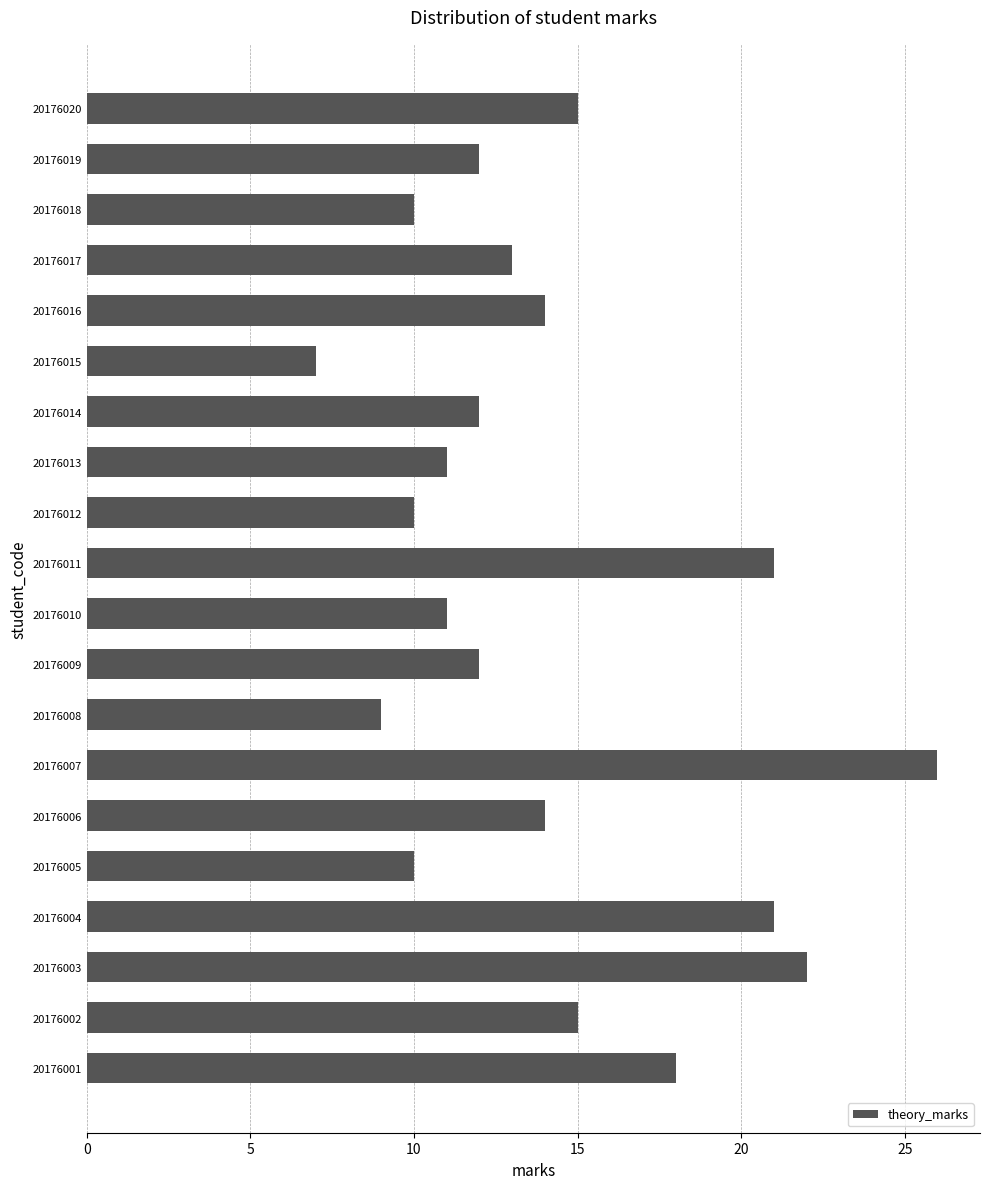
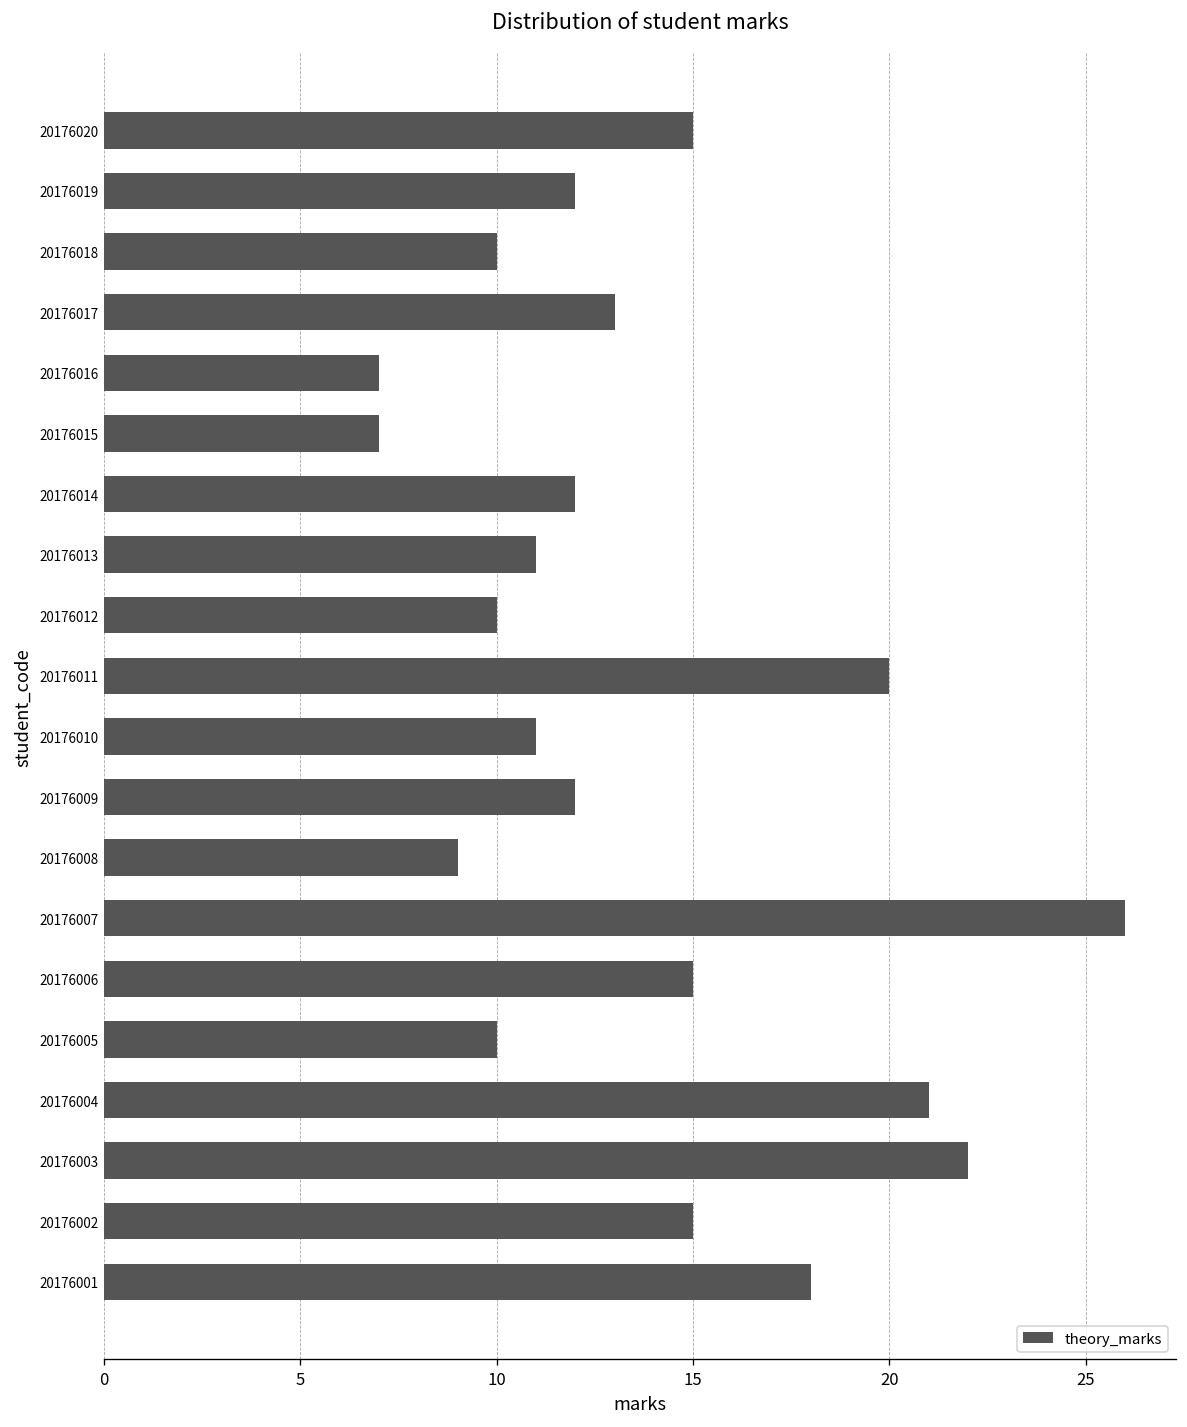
20176016: 14 -> 7
20176011: 21 -> 20
20176006: 14 -> 15
